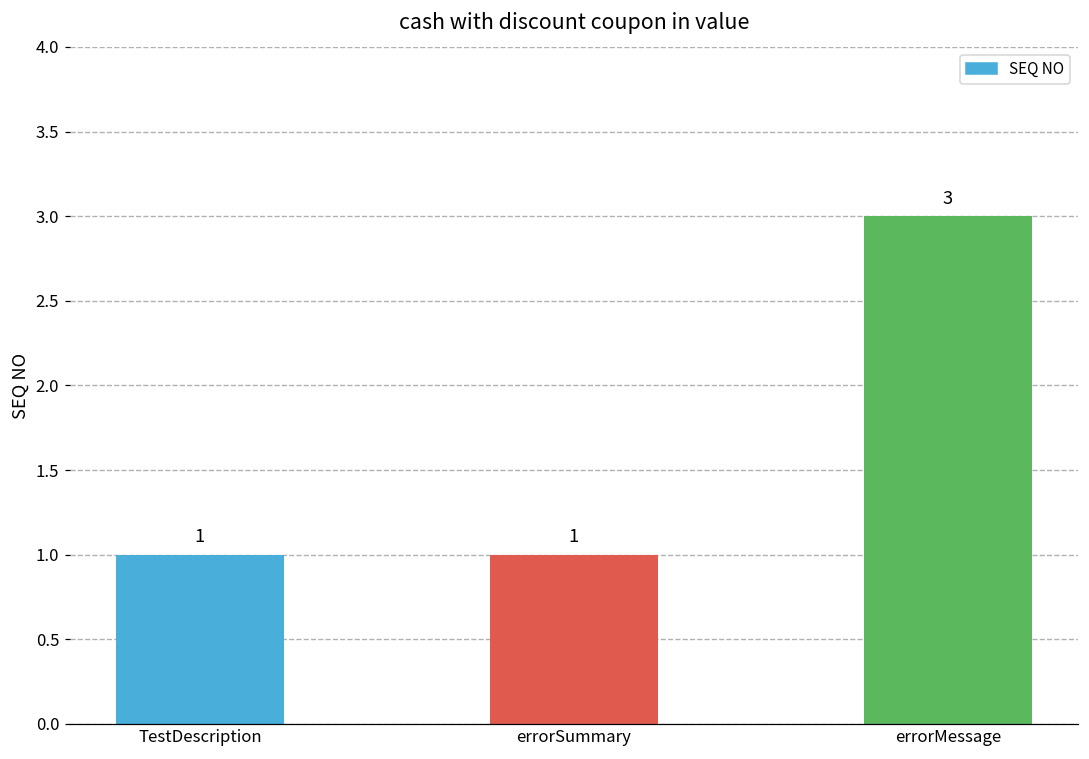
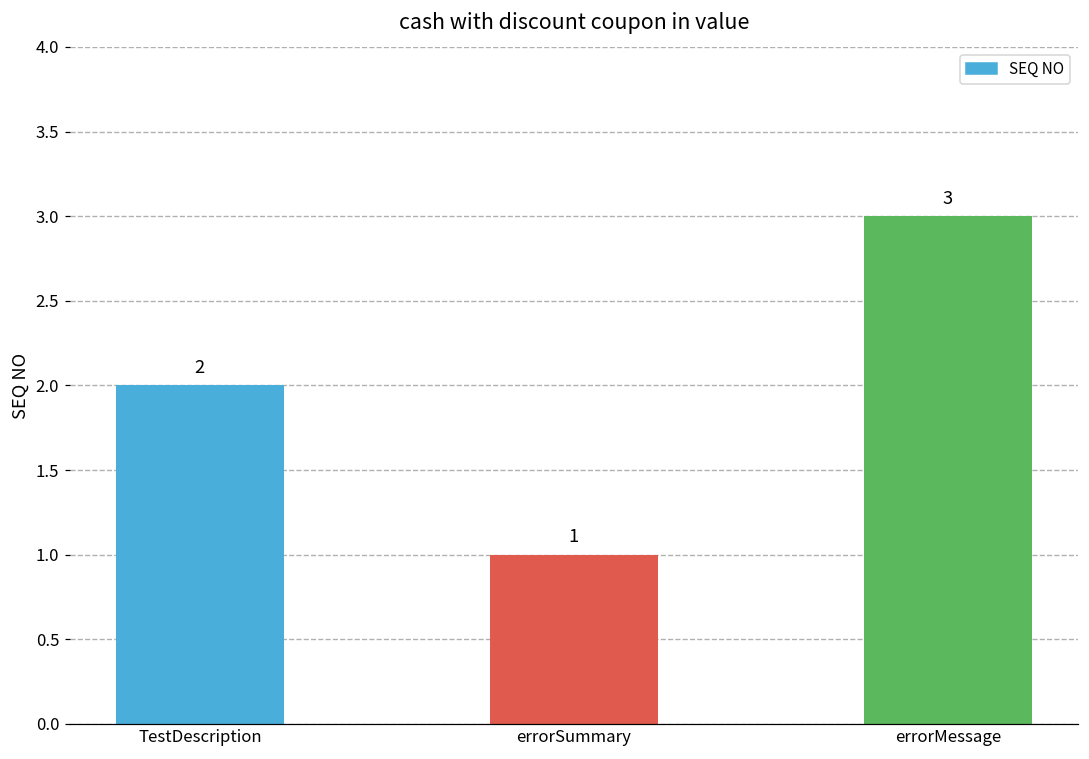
TestDescription: 1 -> 2
